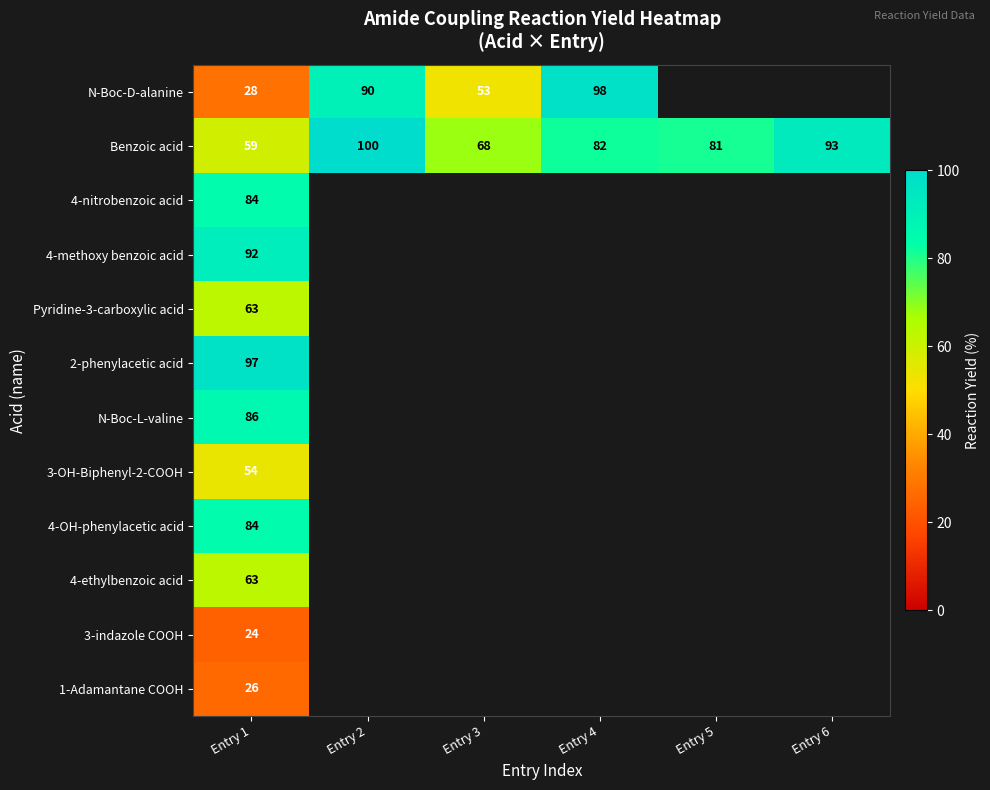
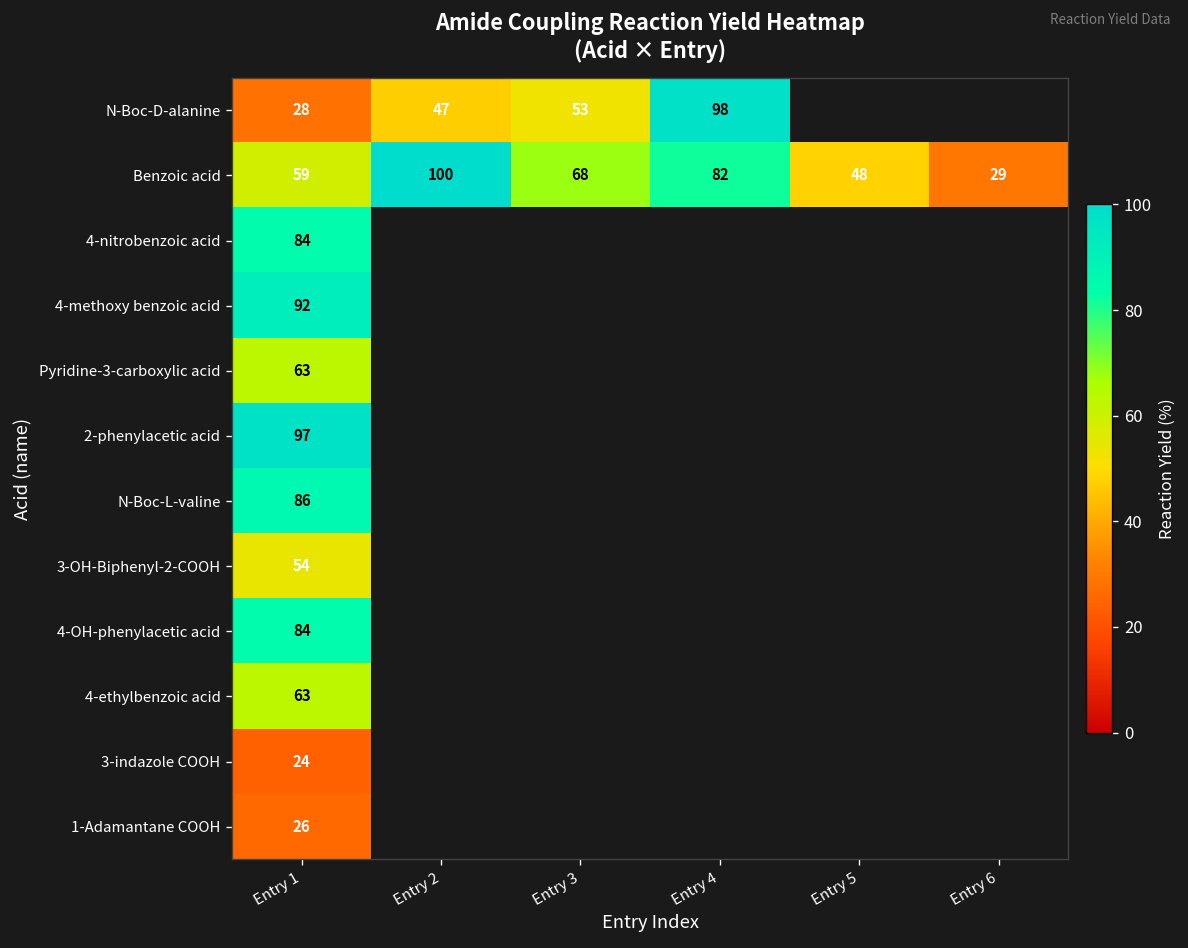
N-Boc-D-alanine, Entry 2: 90 -> 47
Benzoic acid, Entry 5: 81 -> 48
Benzoic acid, Entry 6: 93 -> 29
